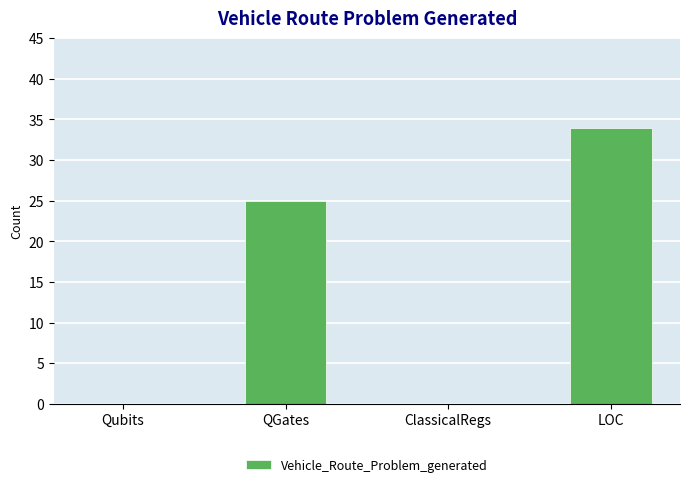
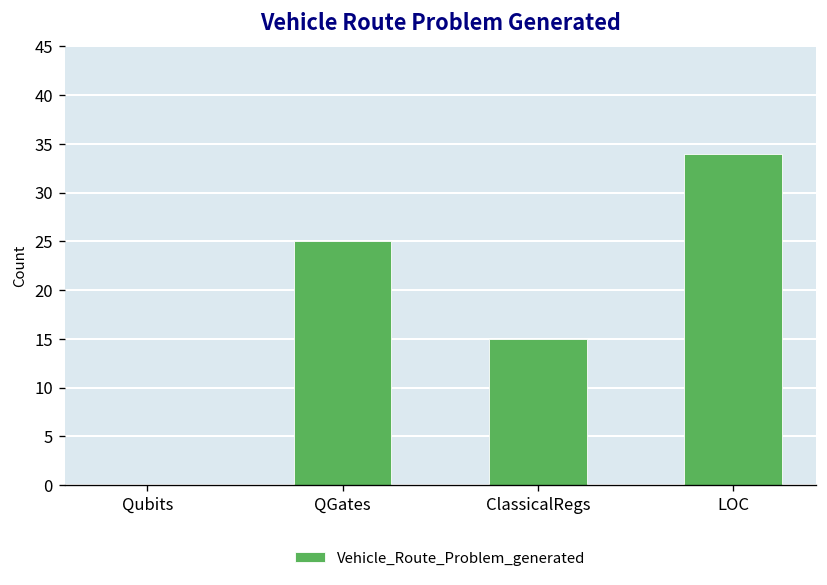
ClassicalRegs: 0 -> 15
